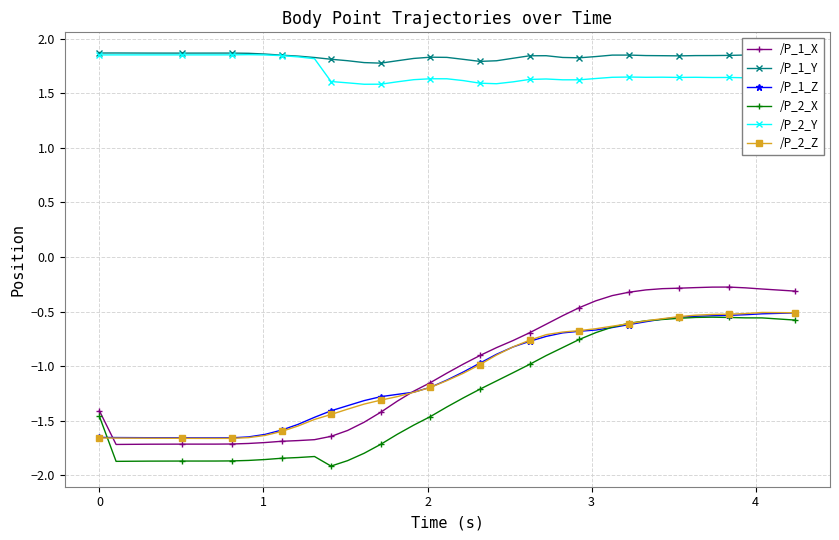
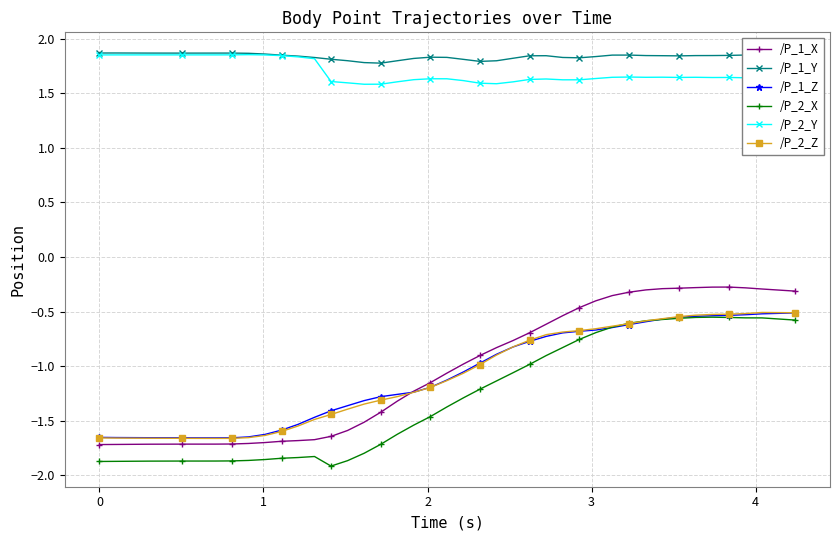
/P_1_X, 0: -1.41 -> -1.72
/P_2_X, 0: -1.46 -> -1.87
